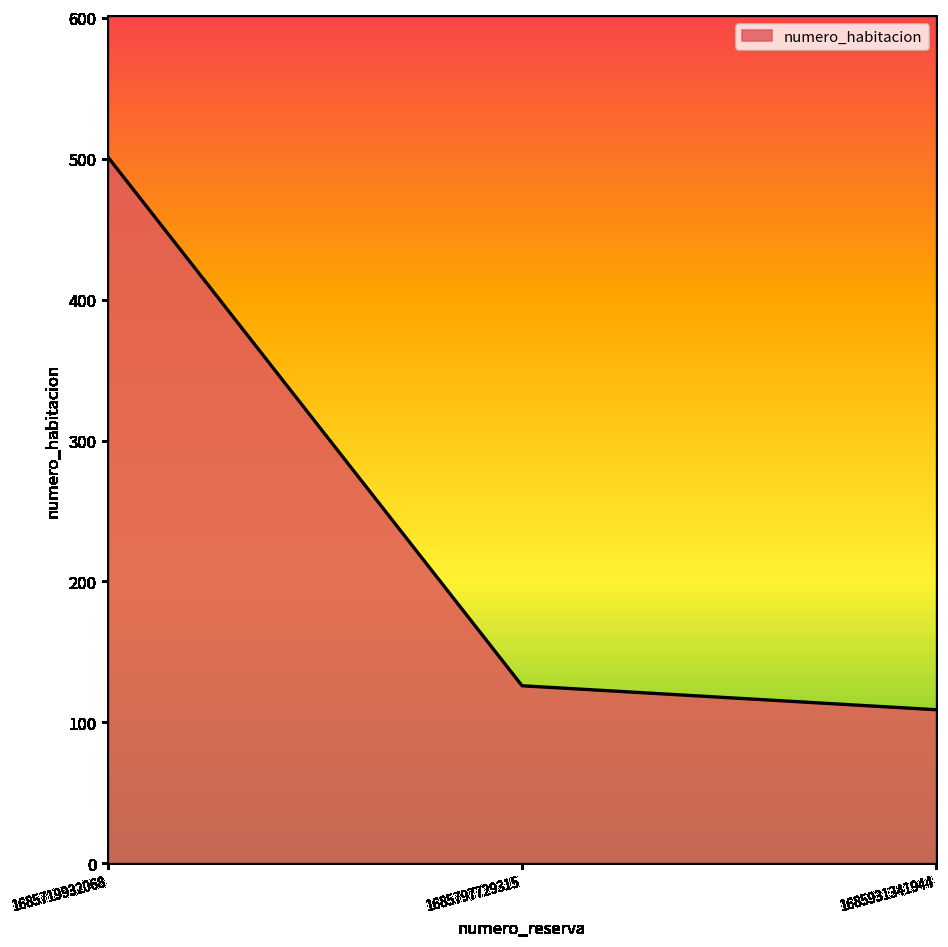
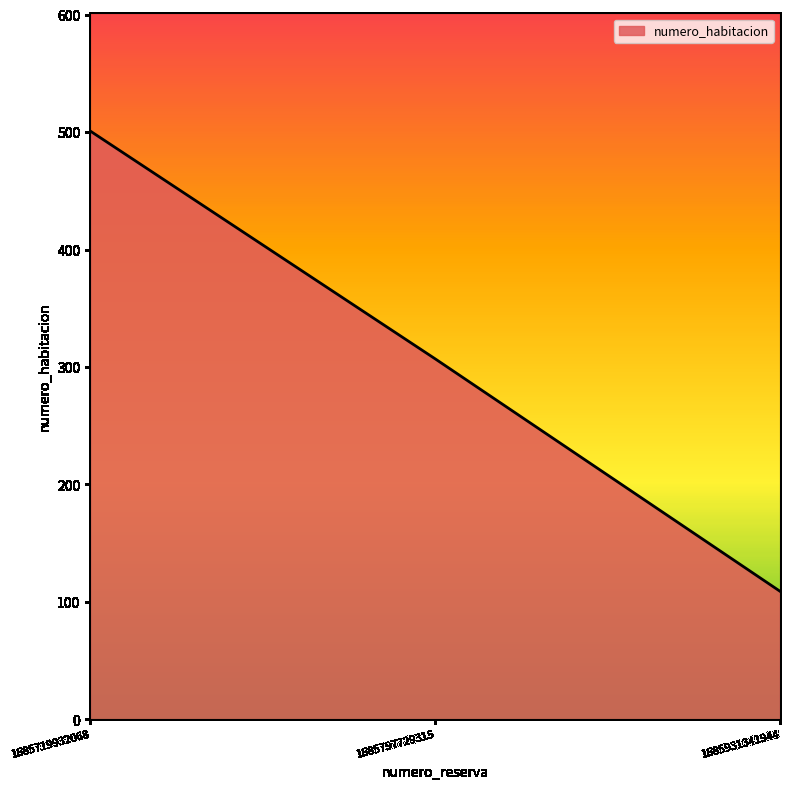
1685797729315: 126 -> 307
